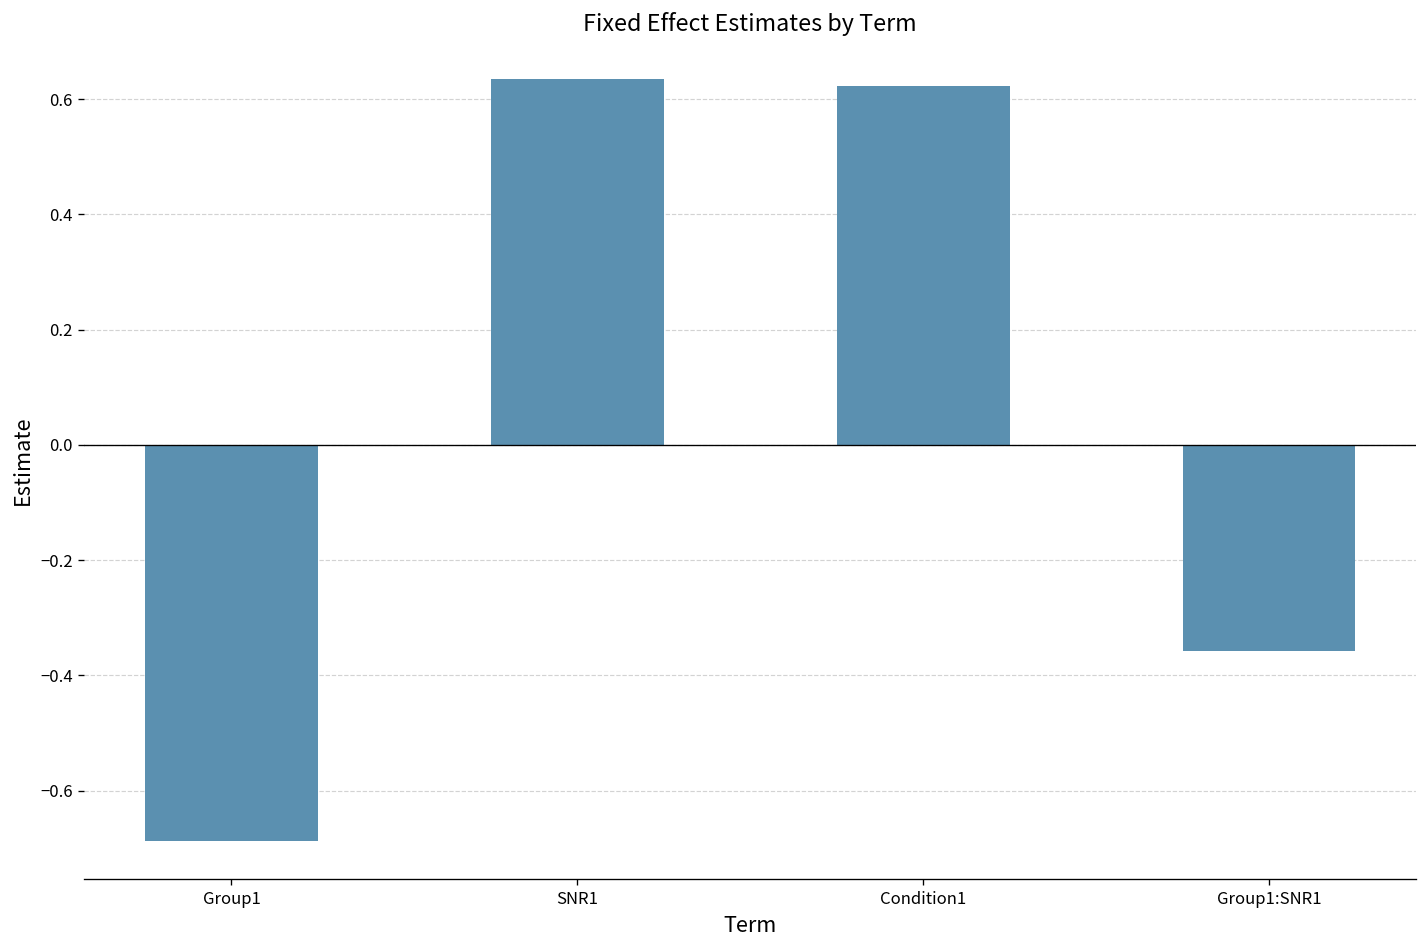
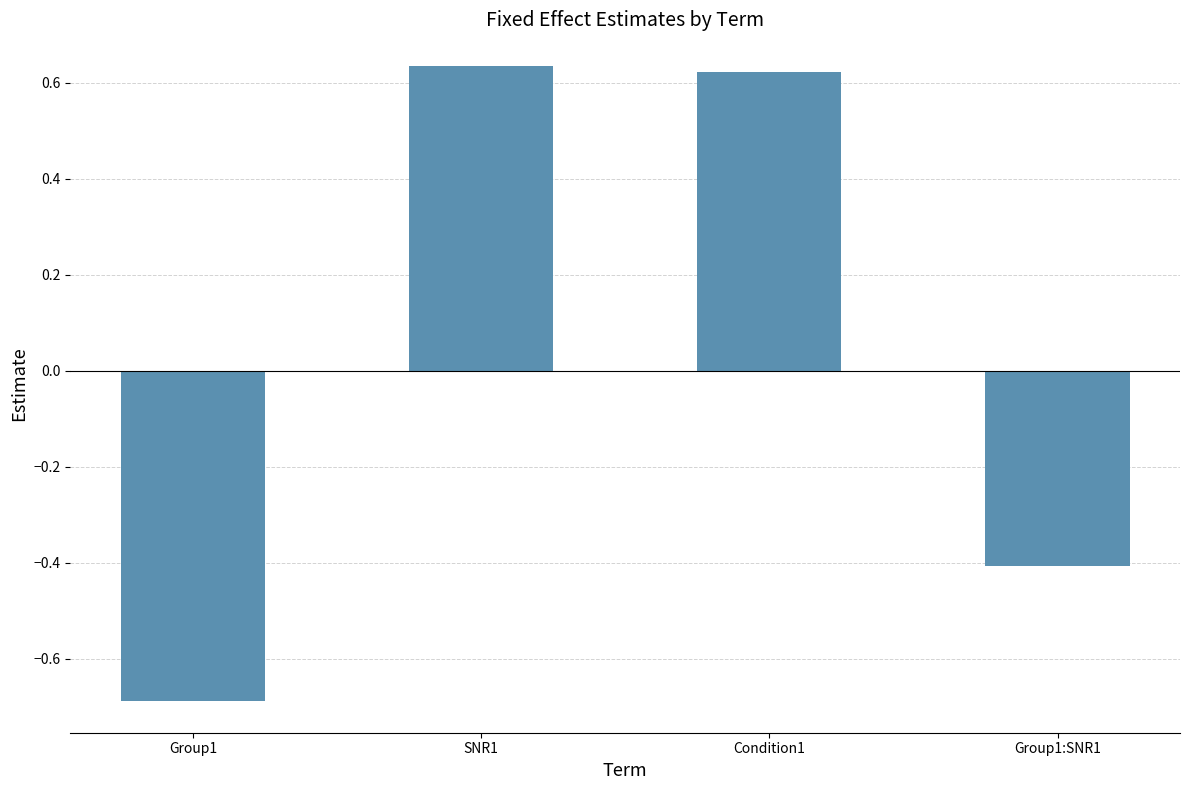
Group1:SNR1: -0.36 -> -0.41
